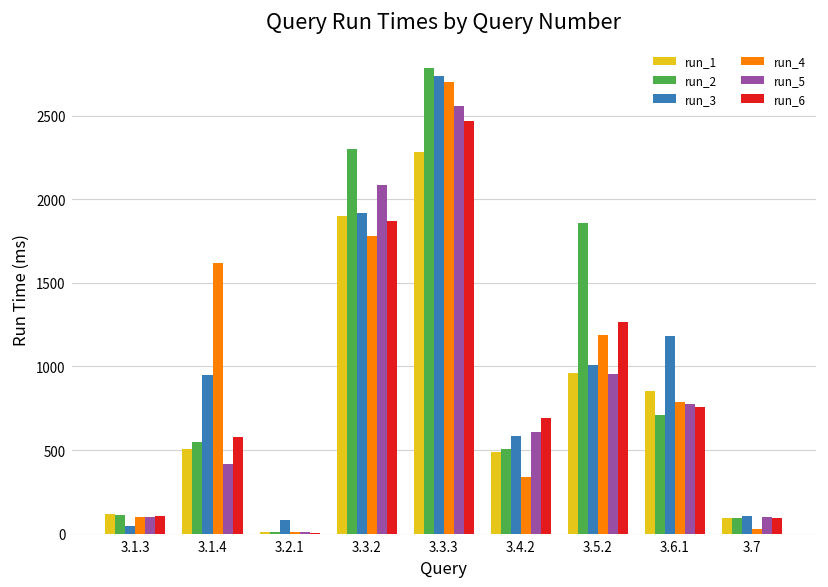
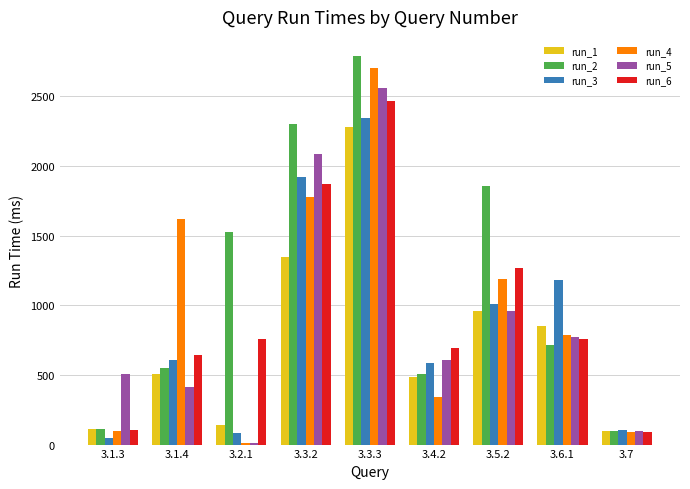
run_5, 3.1.3: 100 -> 510
run_3, 3.1.4: 950 -> 610
run_6, 3.1.4: 580 -> 640
run_1, 3.2.1: 10 -> 140
run_2, 3.2.1: 10 -> 1530
run_6, 3.2.1: 10 -> 750
run_1, 3.3.2: 1900 -> 1340
run_3, 3.3.3: 2740 -> 2350
run_4, 3.7: 30 -> 90
